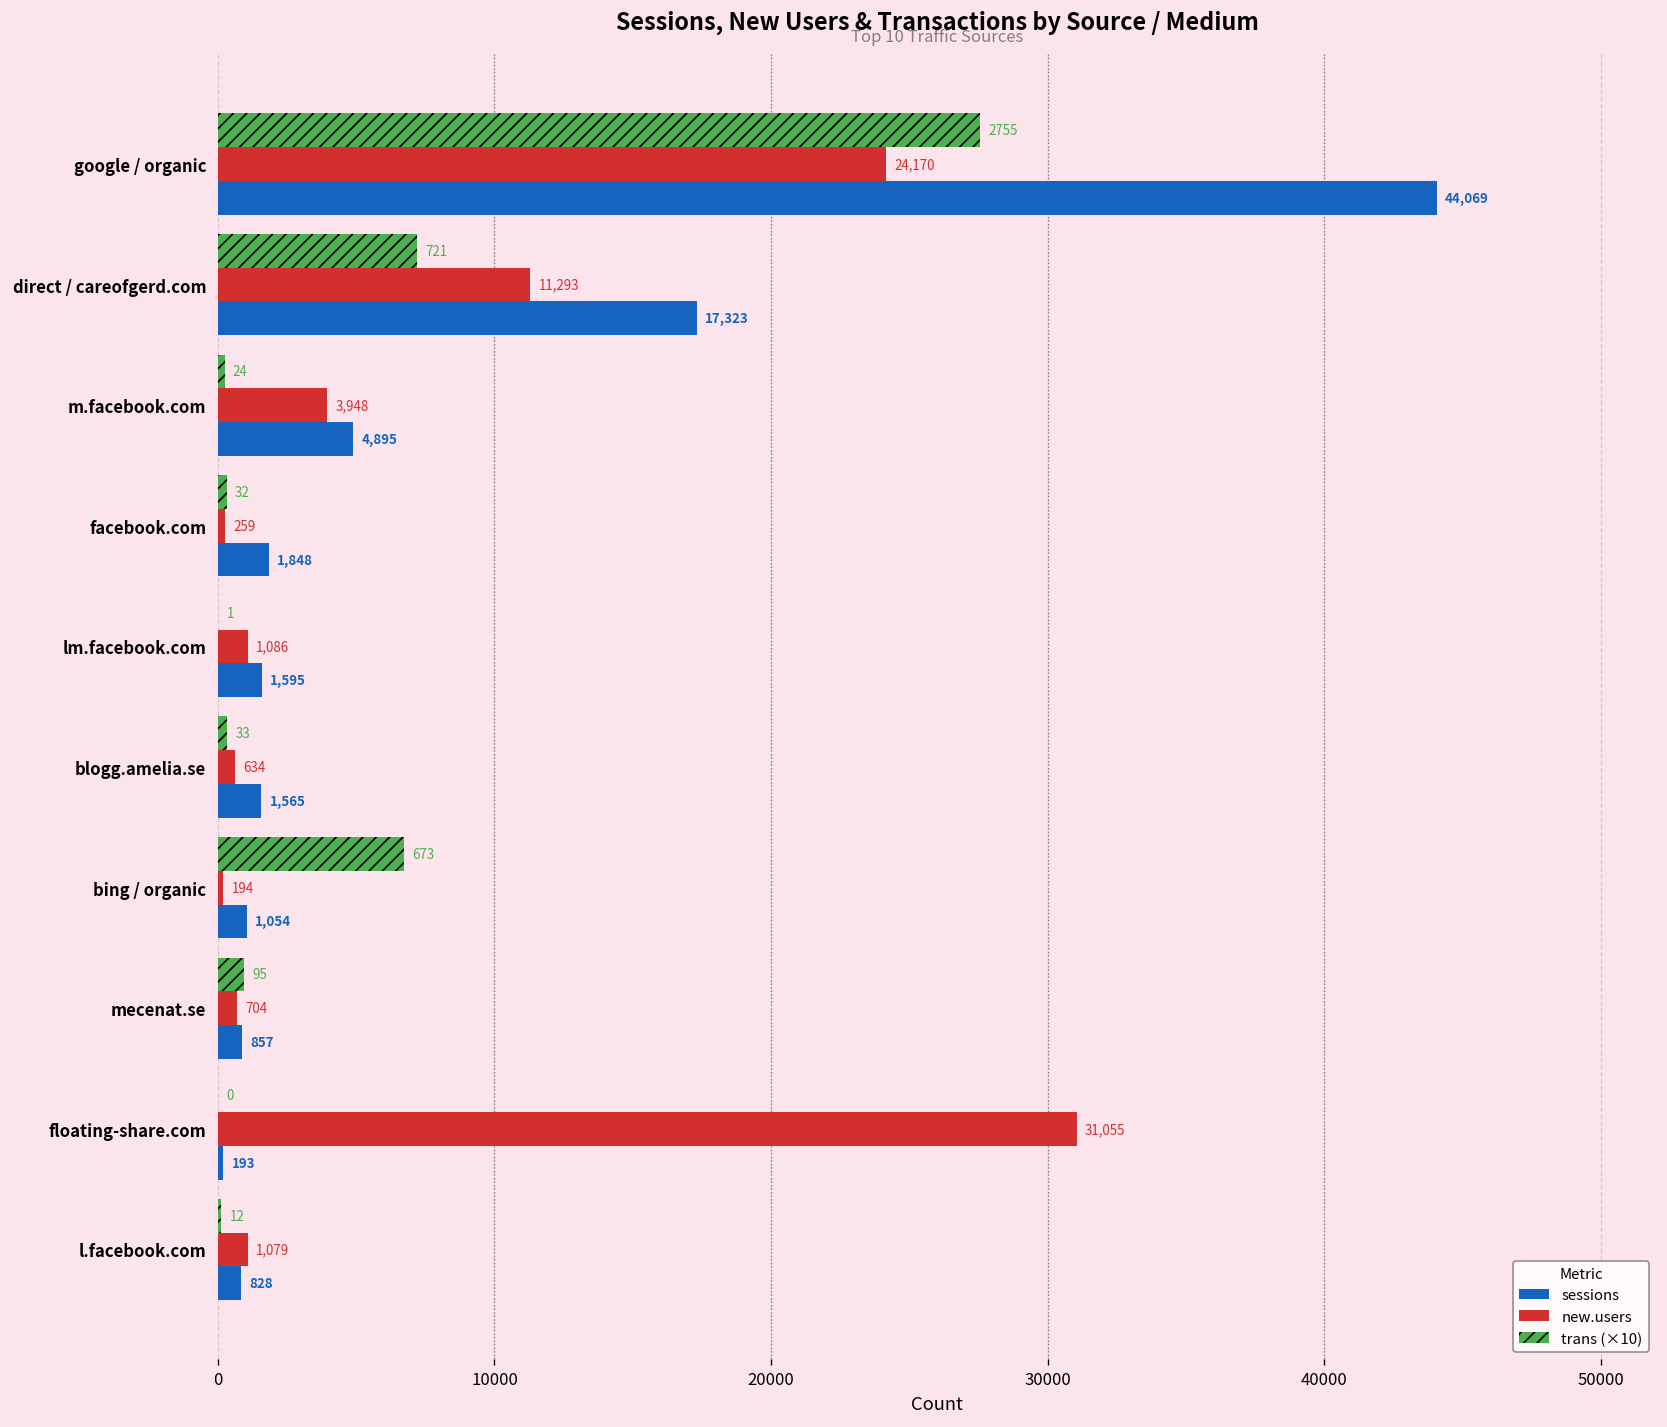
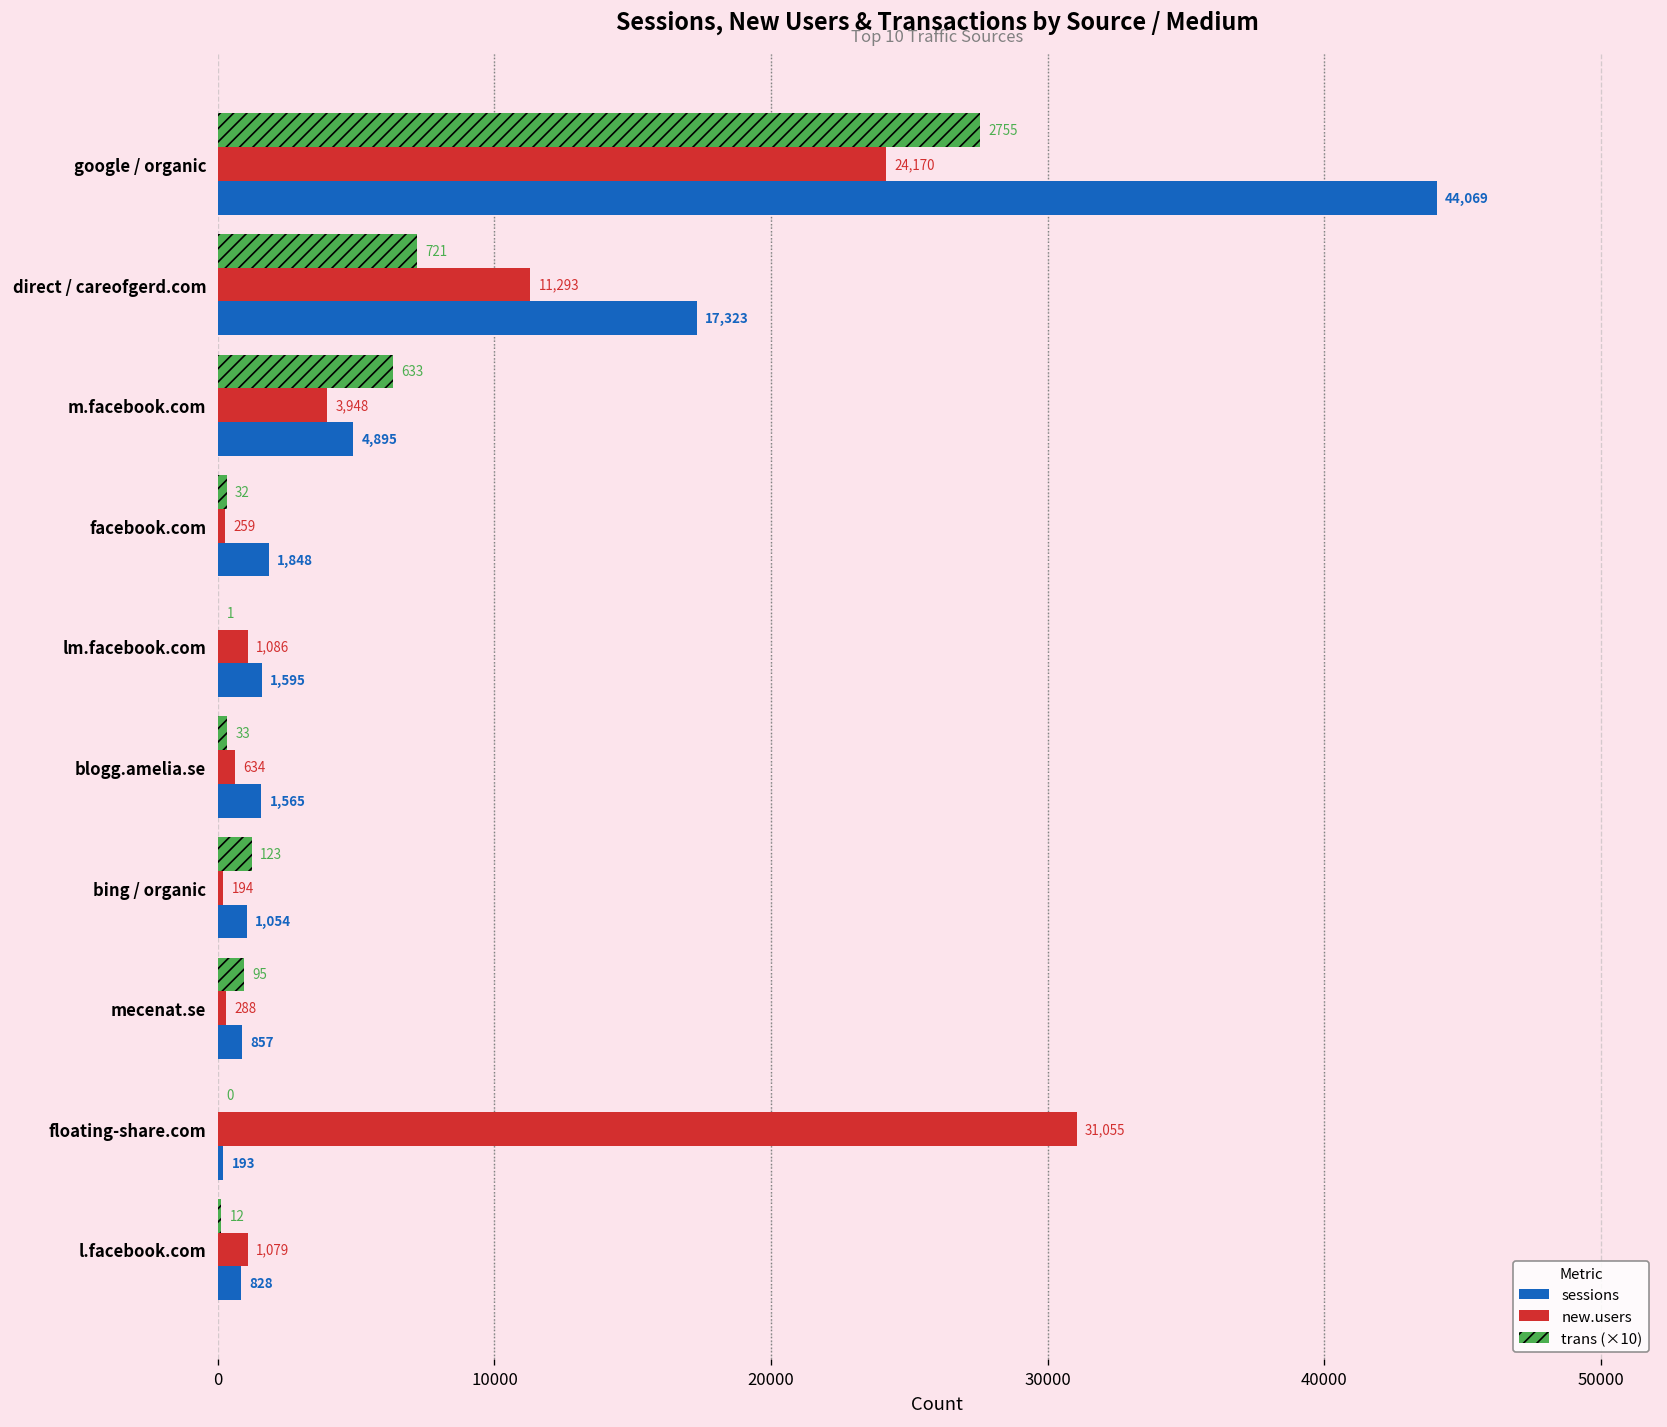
trans (×10), m.facebook.com: 24 -> 633
trans (×10), bing / organic: 673 -> 123
new.users, mecenat.se: 704 -> 288
